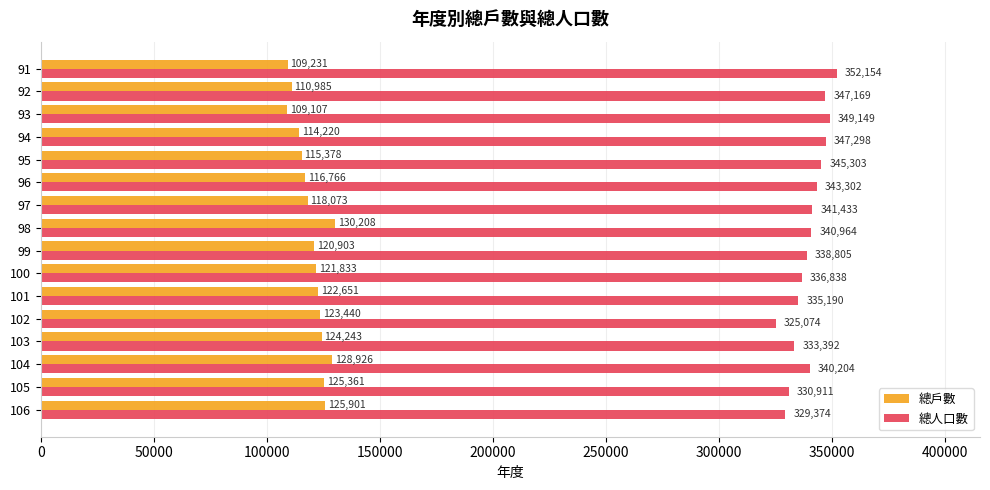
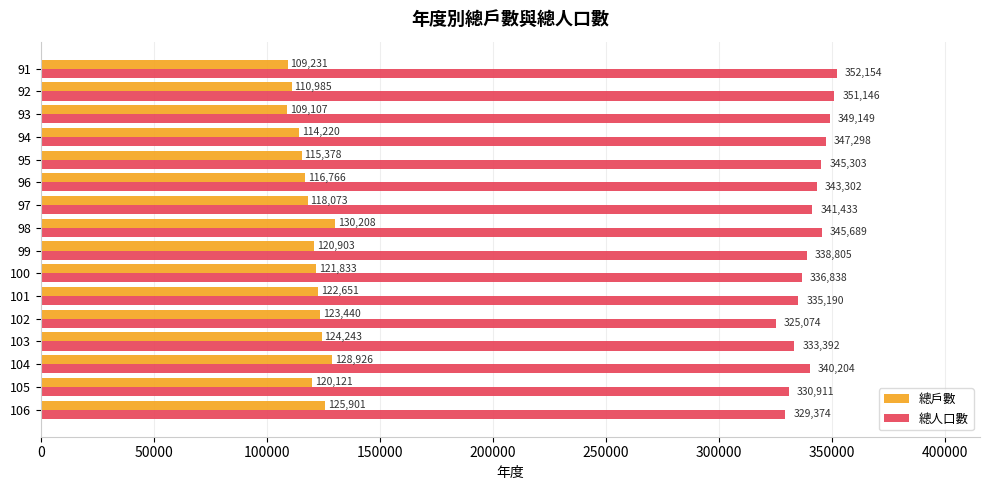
總人口數, 92: 347,169 -> 351,146
總人口數, 98: 340,964 -> 345,689
總戶數, 105: 125,361 -> 120,121
